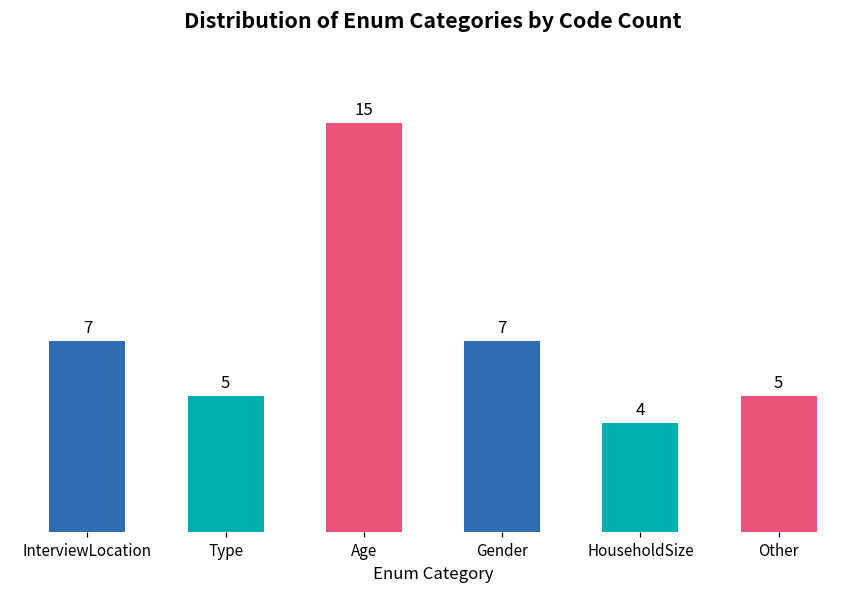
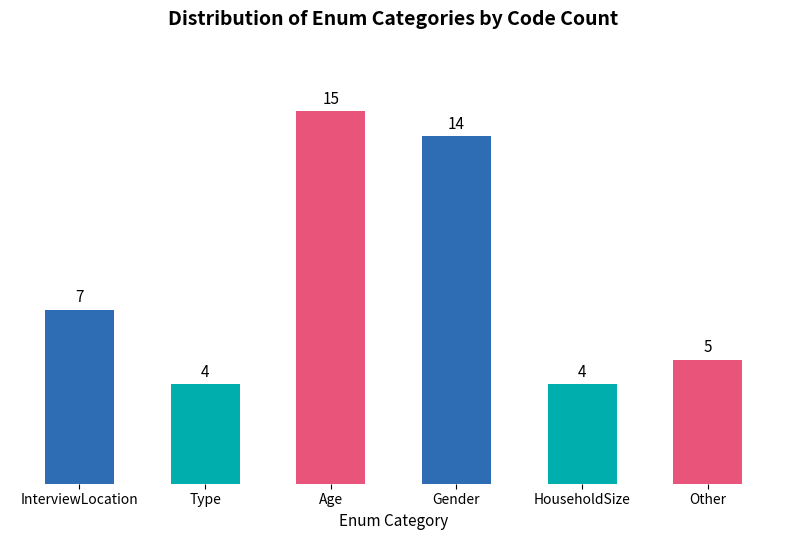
Type: 5 -> 4
Gender: 7 -> 14
